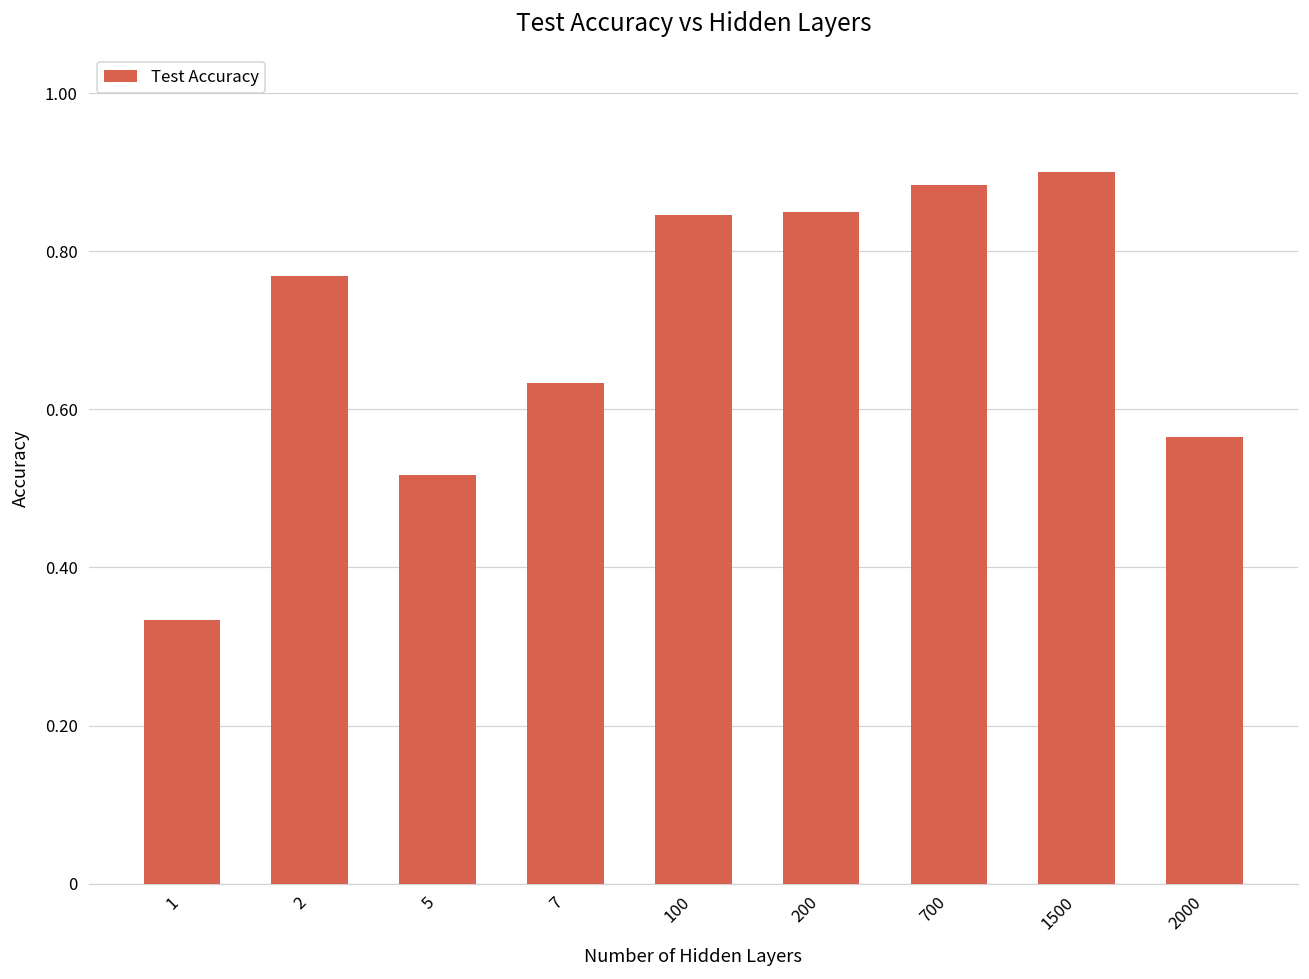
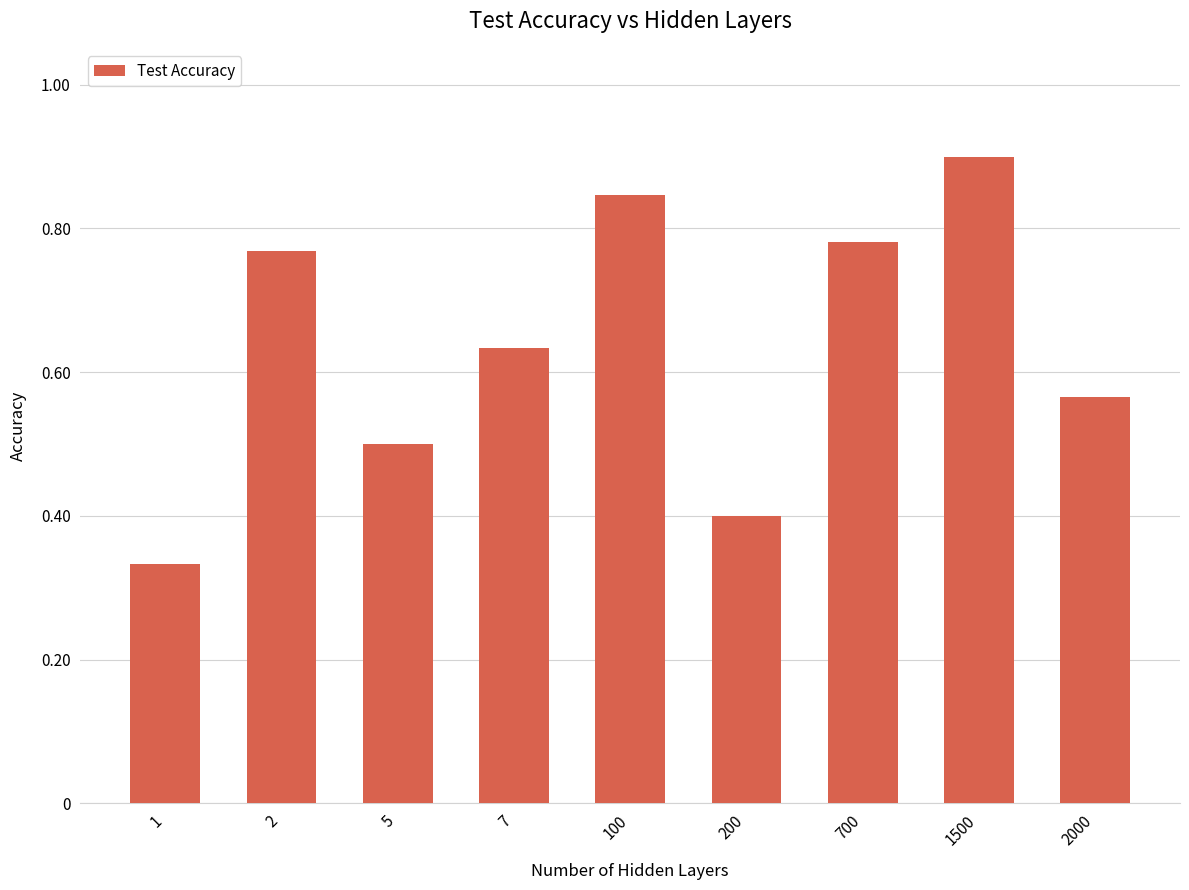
5: 0.52 -> 0.50
200: 0.85 -> 0.40
700: 0.88 -> 0.78
